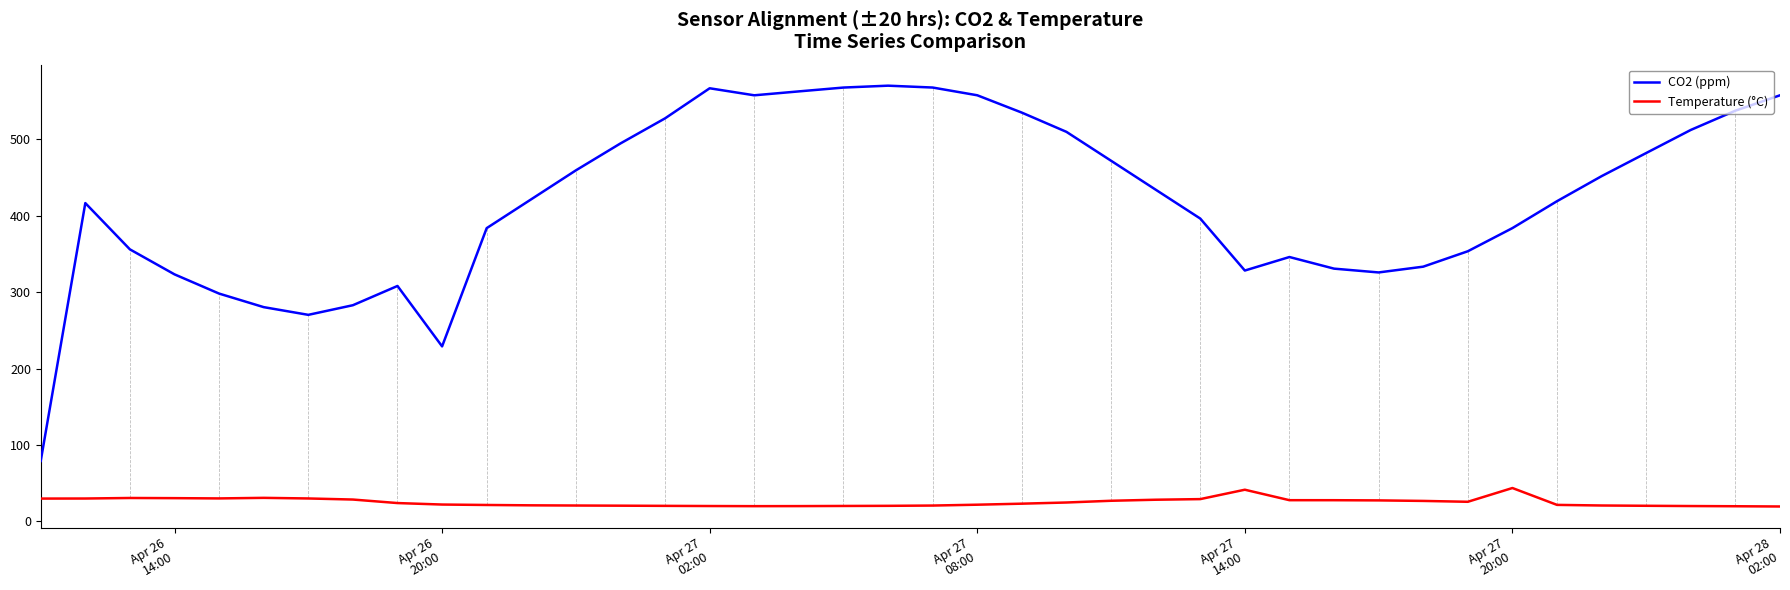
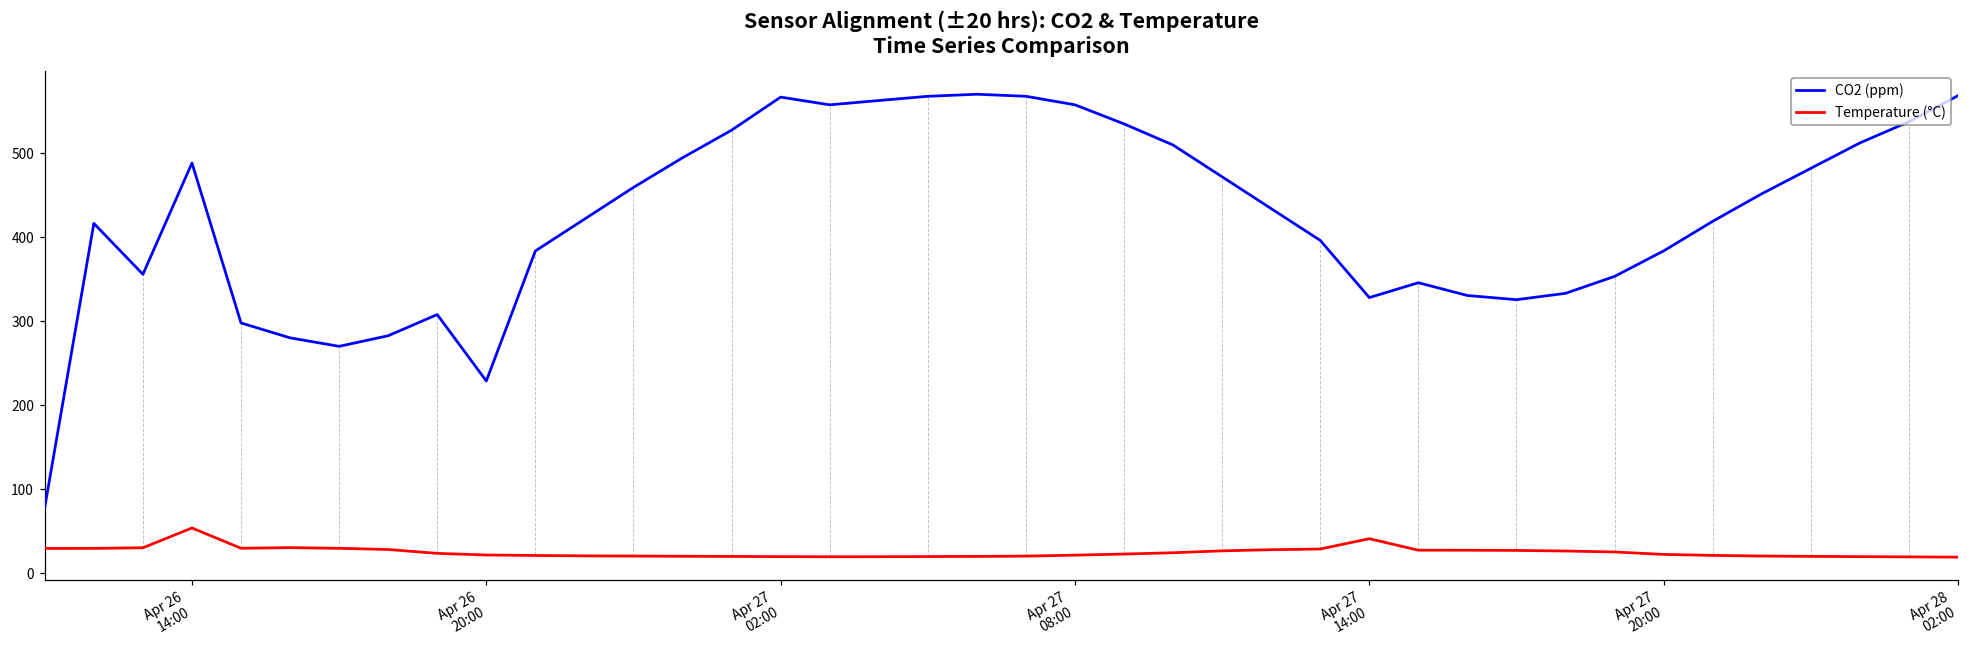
CO2 (ppm), Apr 26 14:00: 320 -> 490
Temperature (°C), Apr 26 14:00: 30 -> 50
Temperature (°C), Apr 27 20:00: 40 -> 20
CO2 (ppm), Apr 28 02:00: 560 -> 570
